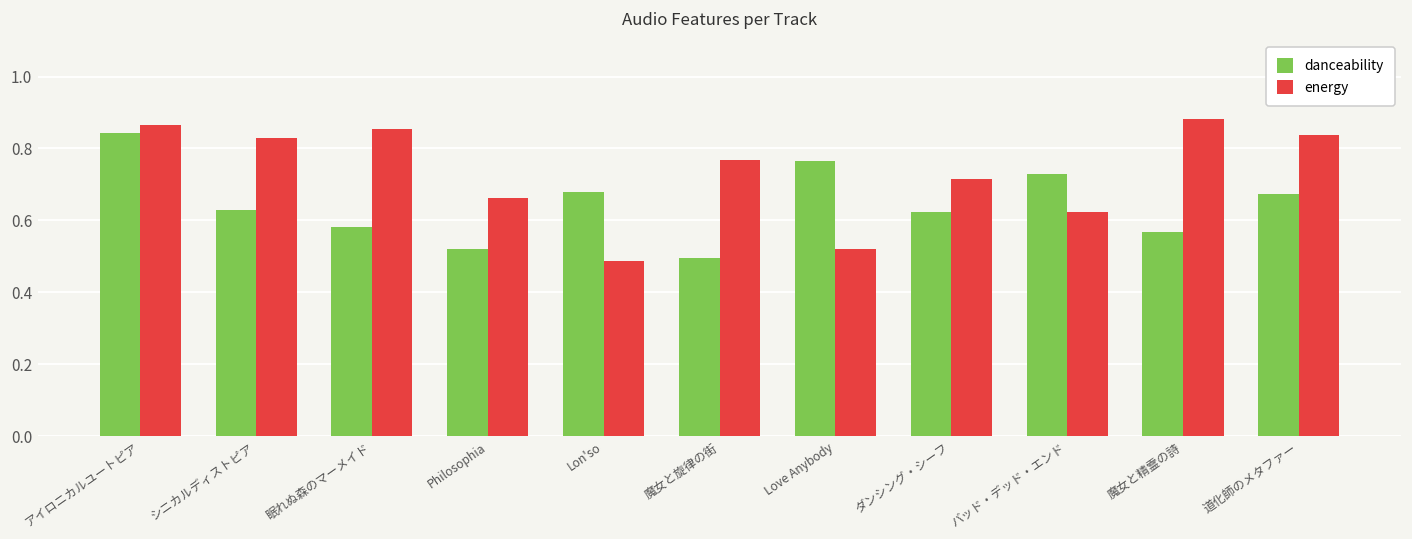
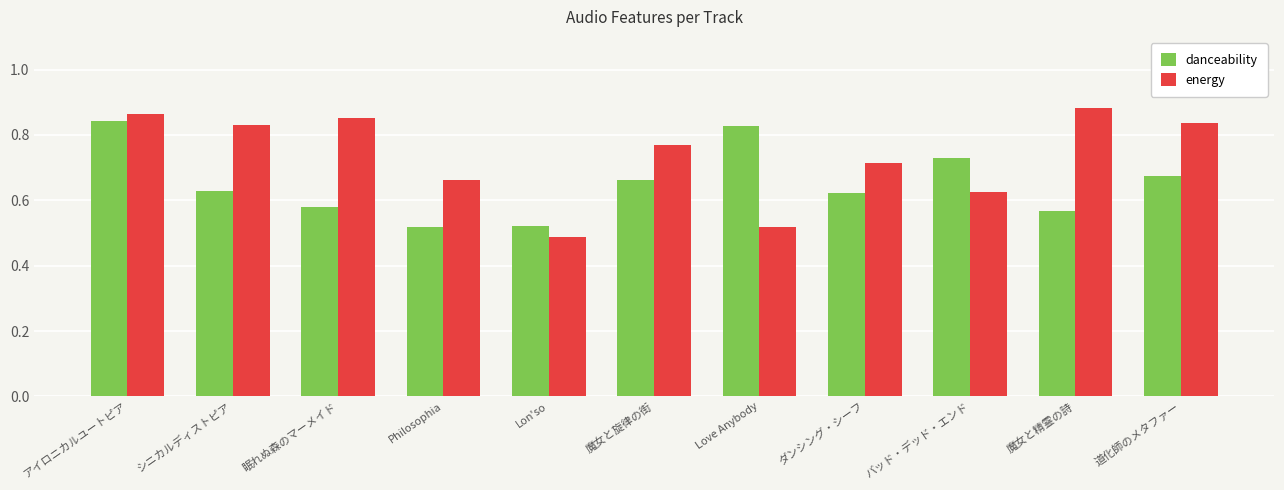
danceability, Lon'so: 0.68 -> 0.52
danceability, 魔女と旋律の街: 0.50 -> 0.66
danceability, Love Anybody: 0.77 -> 0.83
